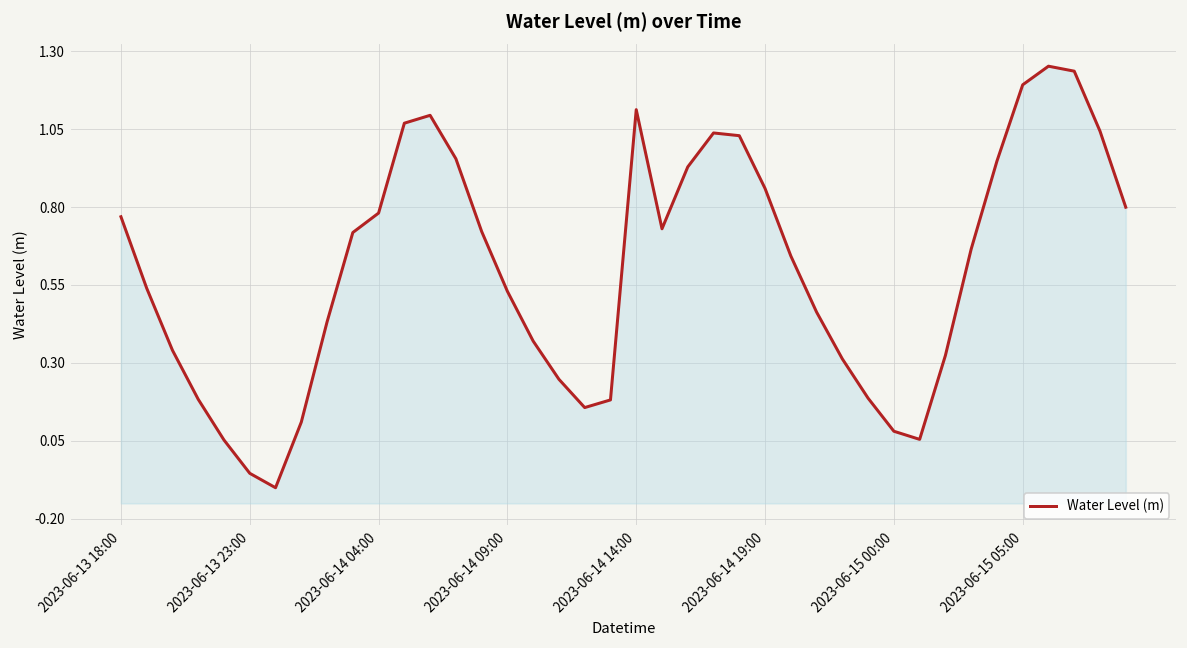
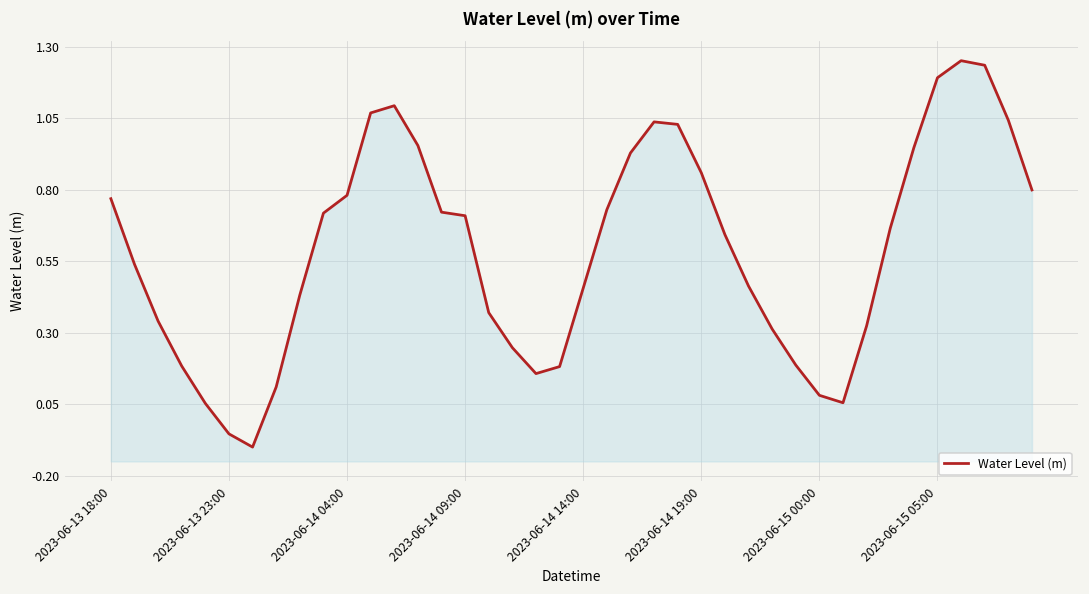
2023-06-14 09:00: 0.53 -> 0.71
2023-06-14 14:00: 1.11 -> 0.46
